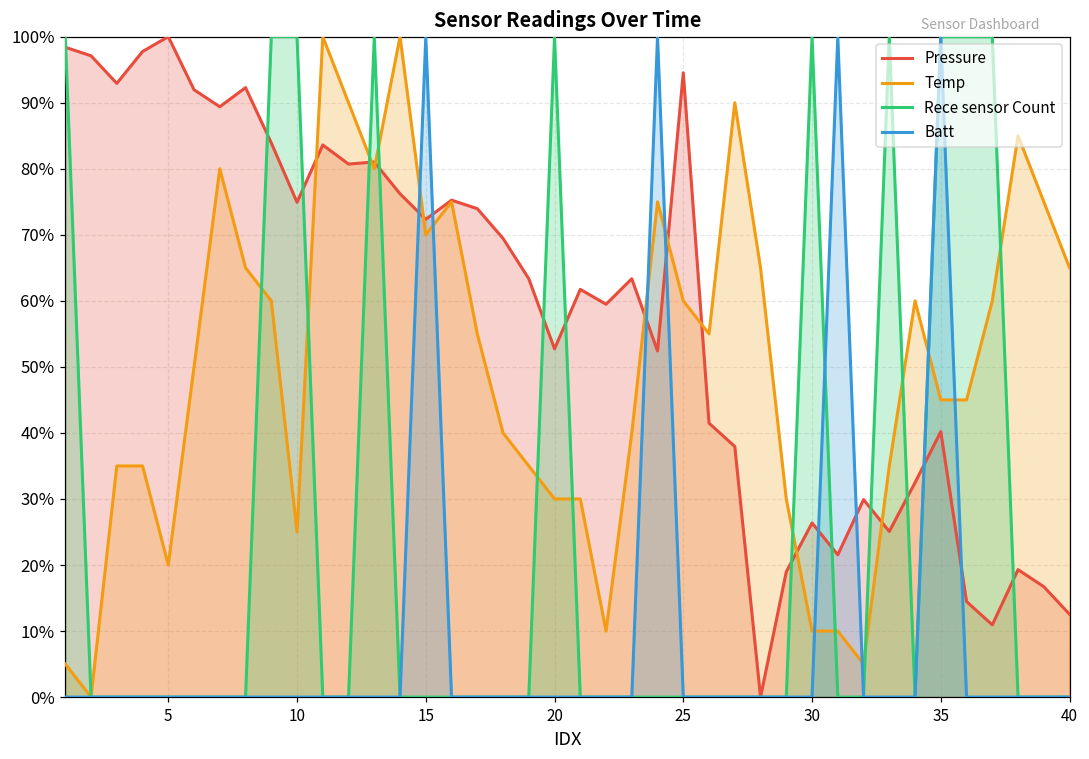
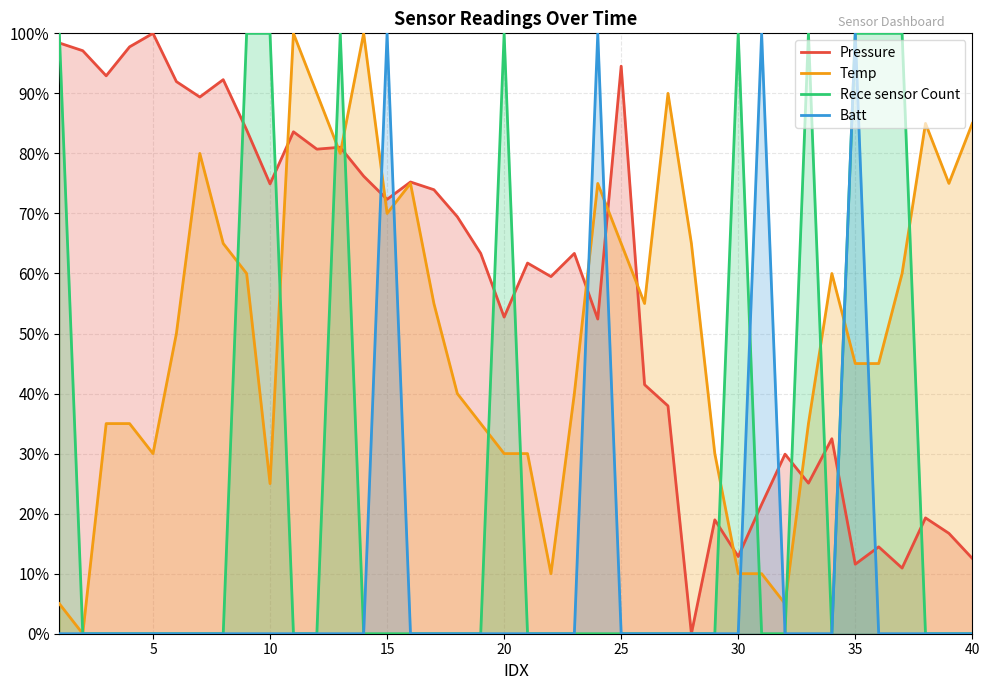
Temp, 5: 20% -> 30%
Temp, 25: 60% -> 65%
Pressure, 30: 26% -> 13%
Pressure, 35: 40% -> 12%
Temp, 40: 65% -> 85%
